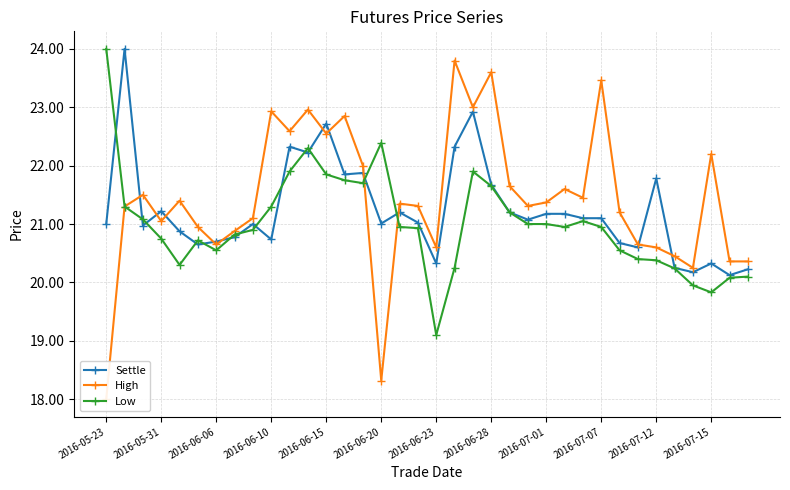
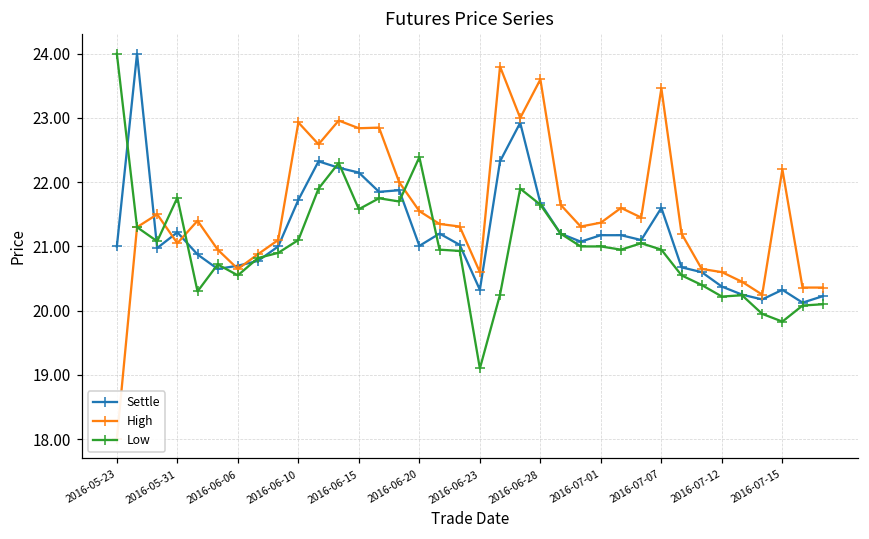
Low, 2016-05-31: 20.8 -> 21.8
Settle, 2016-06-10: 20.7 -> 21.7
Low, 2016-06-10: 21.3 -> 21.1
Settle, 2016-06-15: 22.7 -> 22.2
High, 2016-06-15: 22.6 -> 22.8
Low, 2016-06-15: 21.9 -> 21.6
High, 2016-06-20: 18.3 -> 21.6
Settle, 2016-07-07: 21.1 -> 21.6
Settle, 2016-07-12: 21.8 -> 20.4
Low, 2016-07-12: 20.4 -> 20.2
